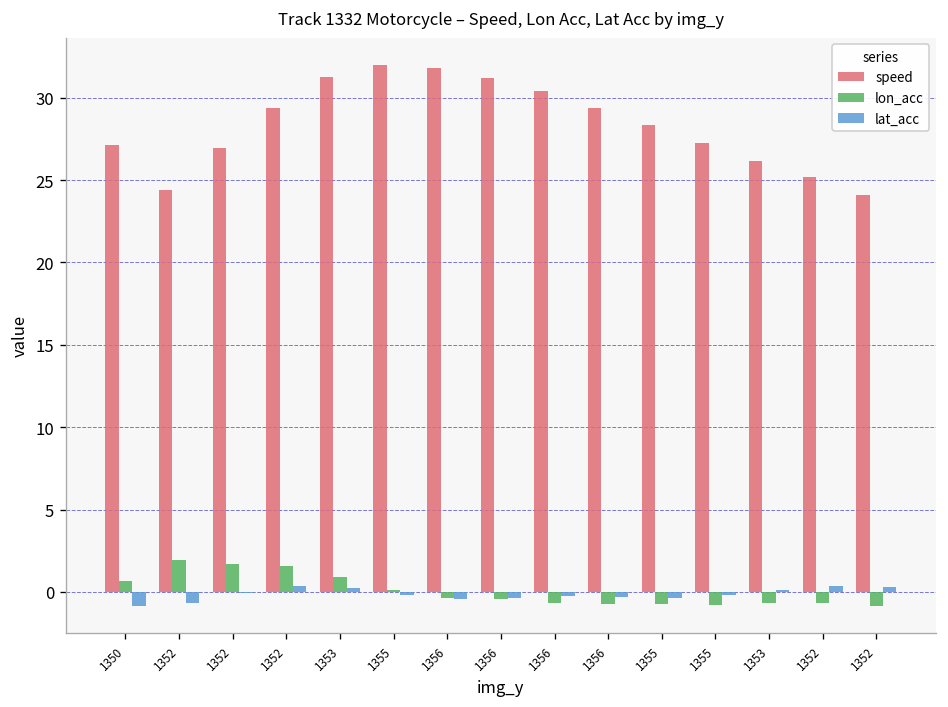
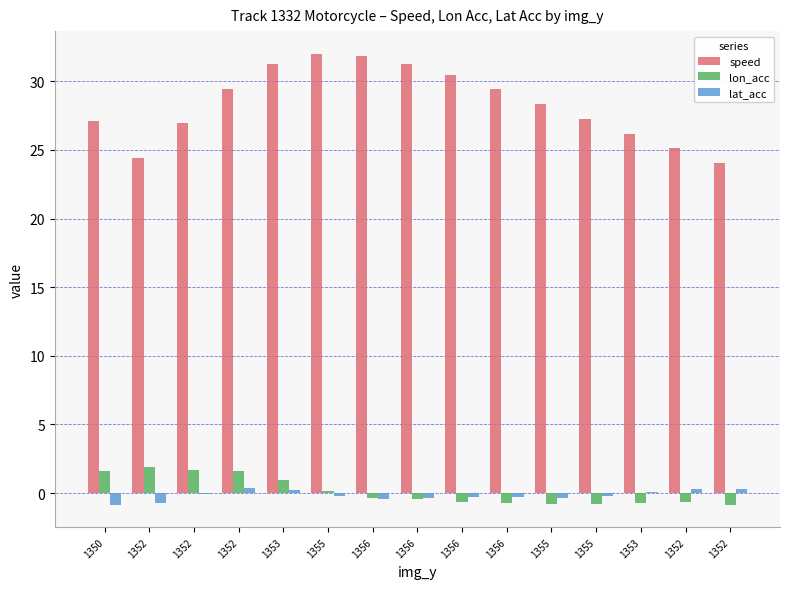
lon_acc, 1350: 0.7 -> 1.6
